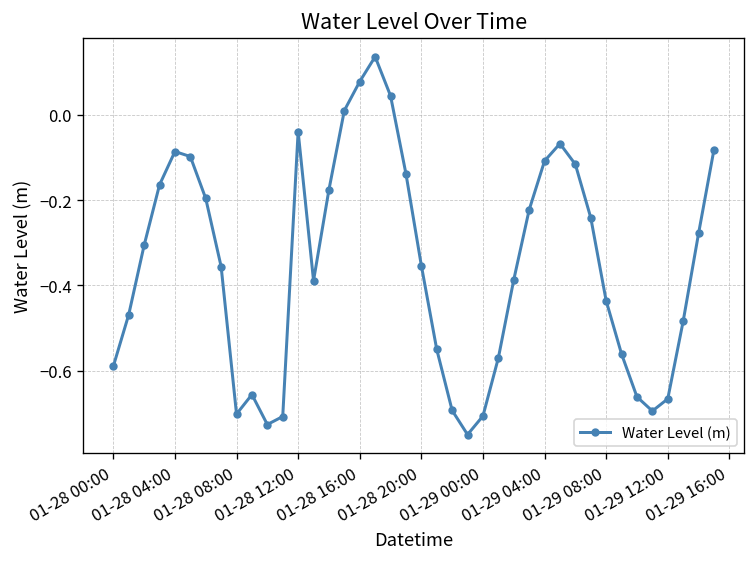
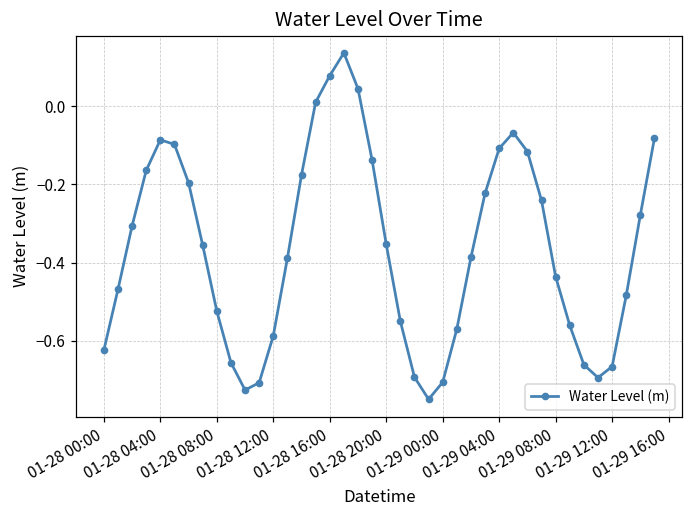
01-28 00:00: -0.59 -> -0.62
01-28 08:00: -0.70 -> -0.52
01-28 12:00: -0.04 -> -0.59
